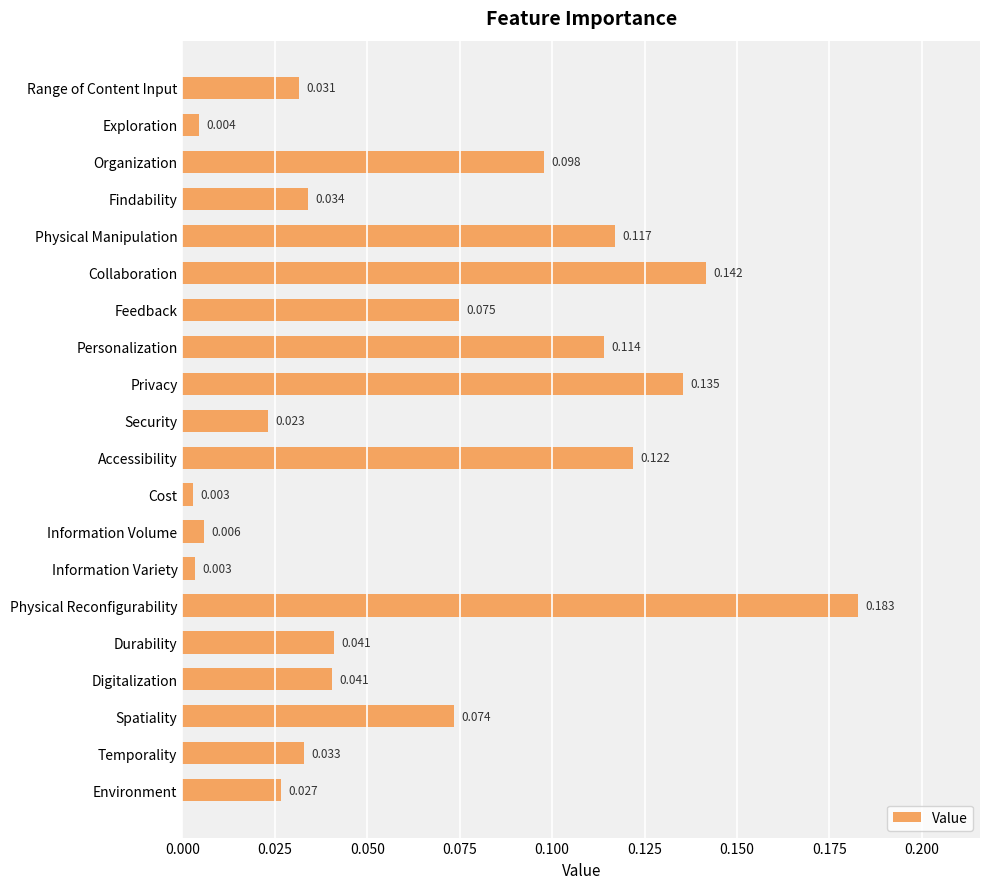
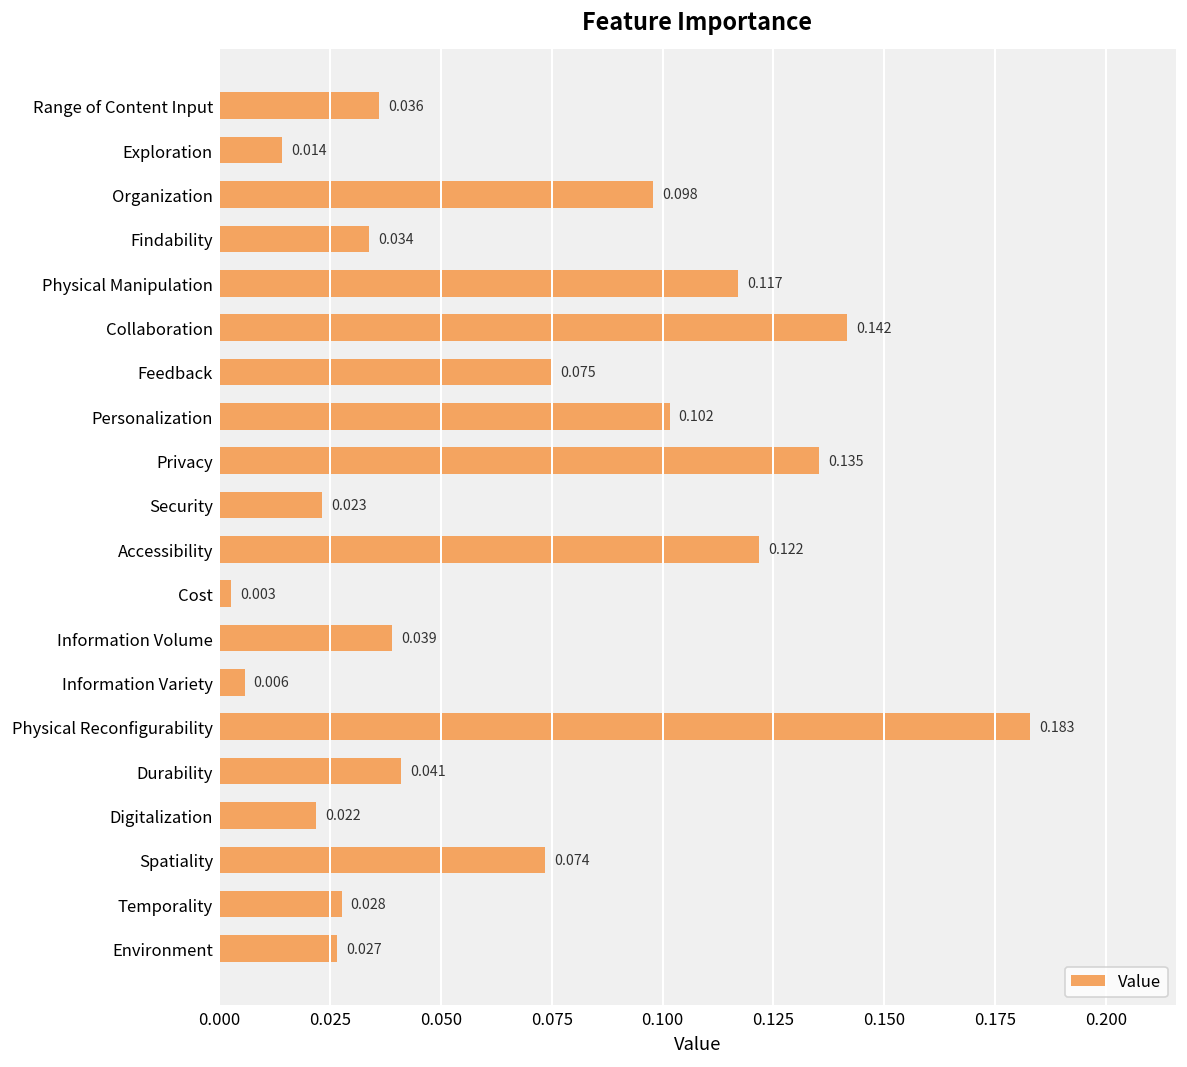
Range of Content Input: 0.031 -> 0.036
Exploration: 0.004 -> 0.014
Personalization: 0.114 -> 0.102
Information Volume: 0.006 -> 0.039
Information Variety: 0.003 -> 0.006
Digitalization: 0.041 -> 0.022
Temporality: 0.033 -> 0.028
